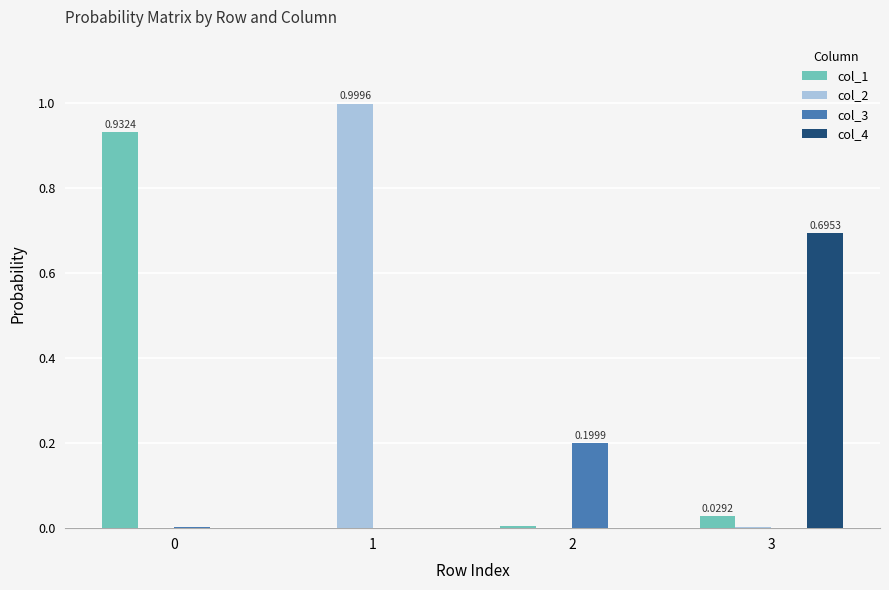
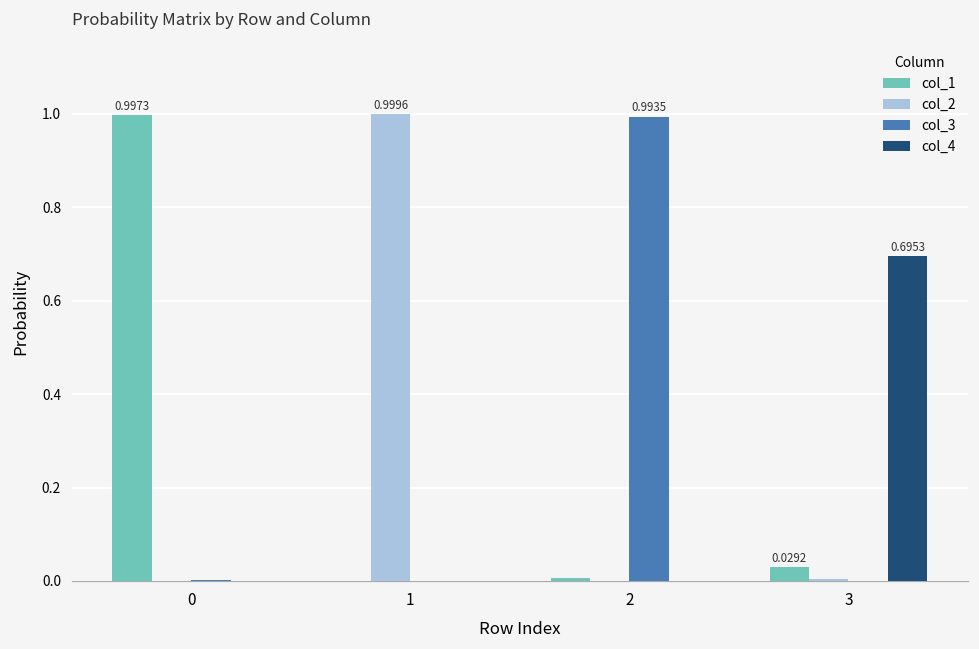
col_1, 0: 0.9324 -> 0.9973
col_3, 2: 0.1999 -> 0.9935
